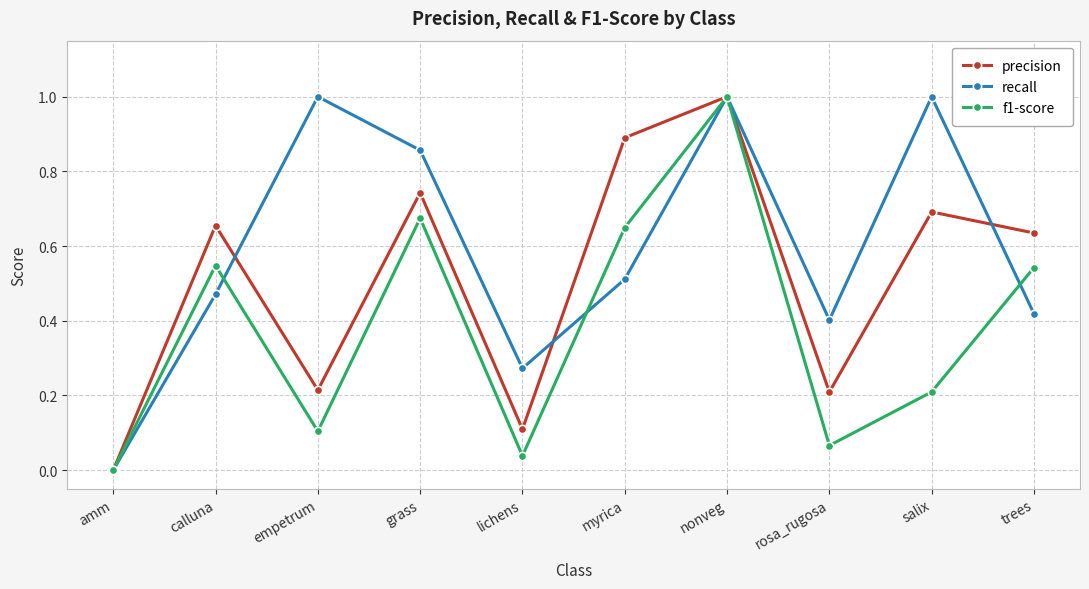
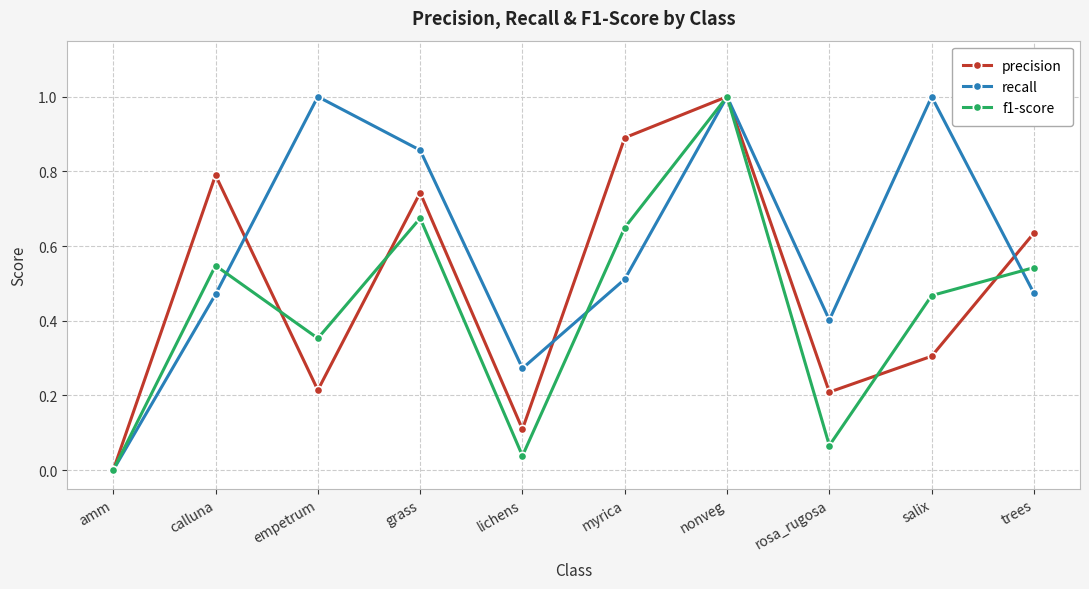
precision, calluna: 0.65 -> 0.79
f1-score, empetrum: 0.10 -> 0.35
precision, salix: 0.69 -> 0.31
f1-score, salix: 0.21 -> 0.47
recall, trees: 0.42 -> 0.47
